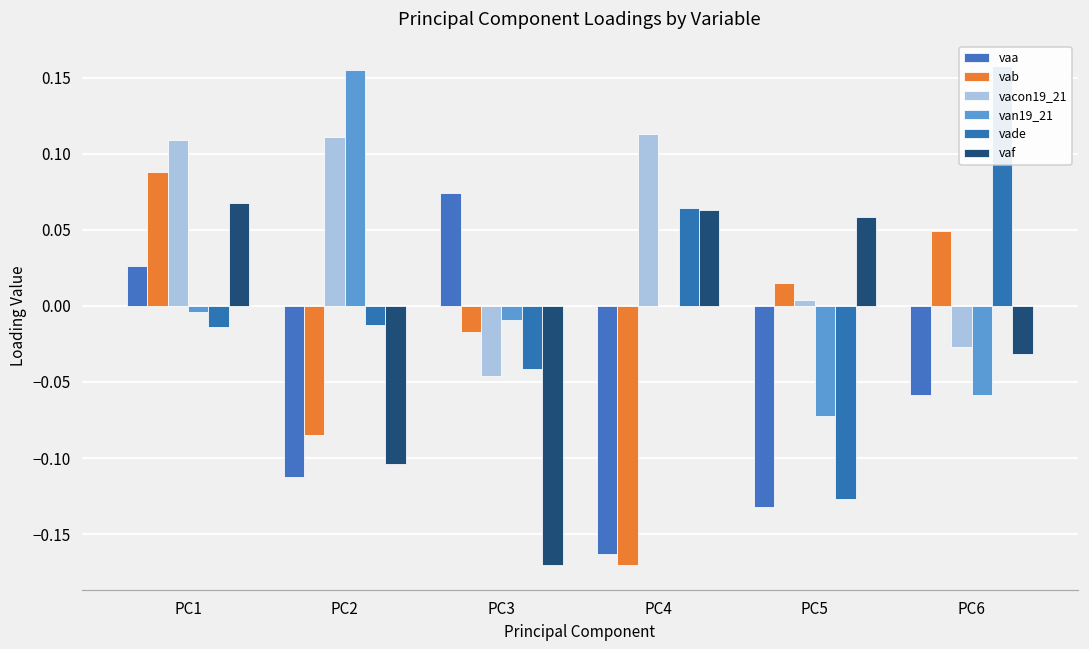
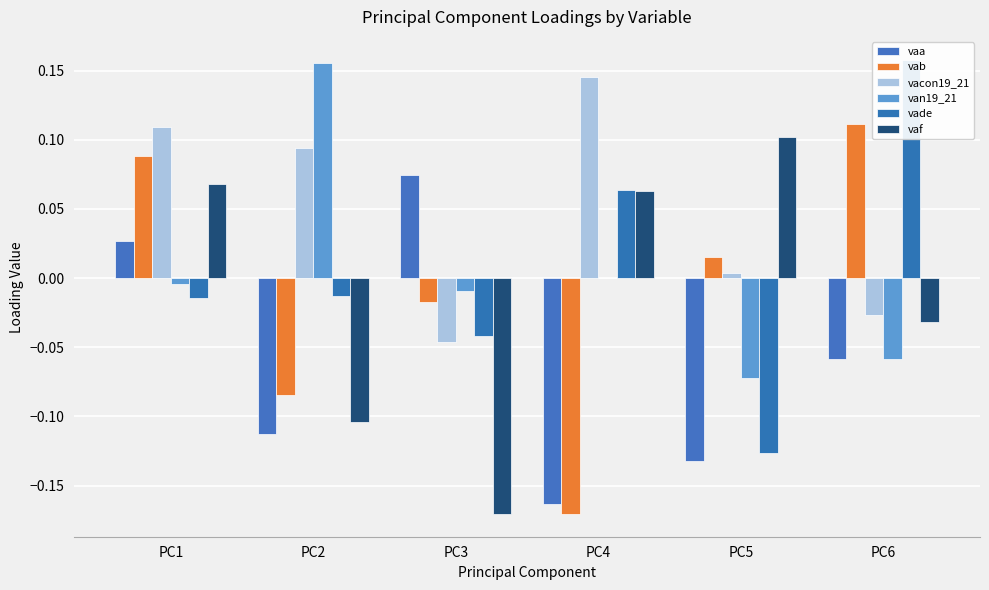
vacon19_21, PC2: 0.111 -> 0.094
vacon19_21, PC4: 0.113 -> 0.145
vaf, PC5: 0.058 -> 0.102
vab, PC6: 0.049 -> 0.111
